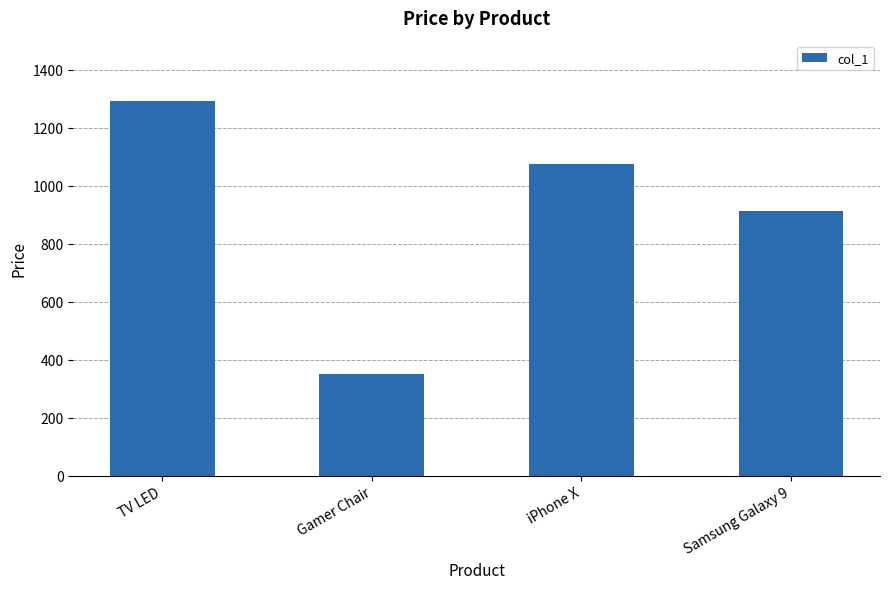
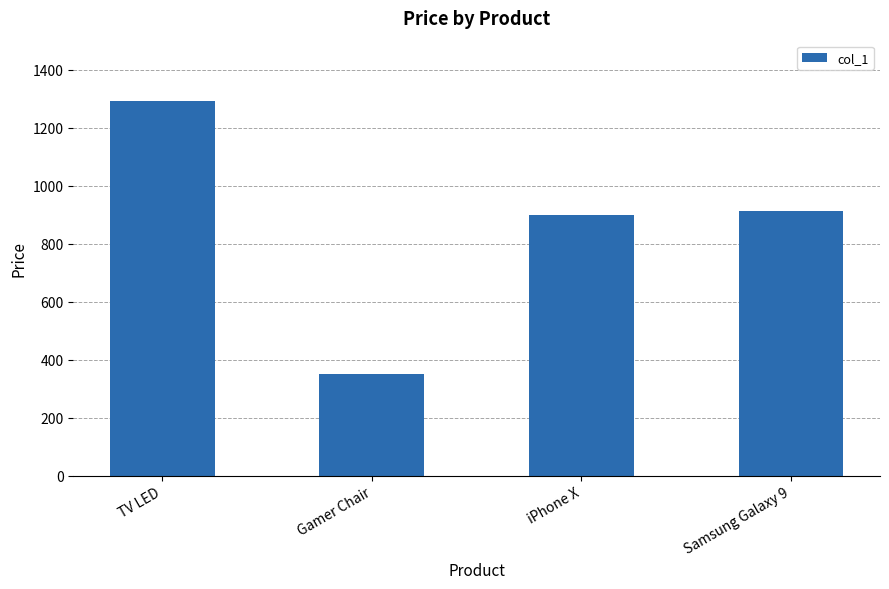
iPhone X: 1080 -> 900
